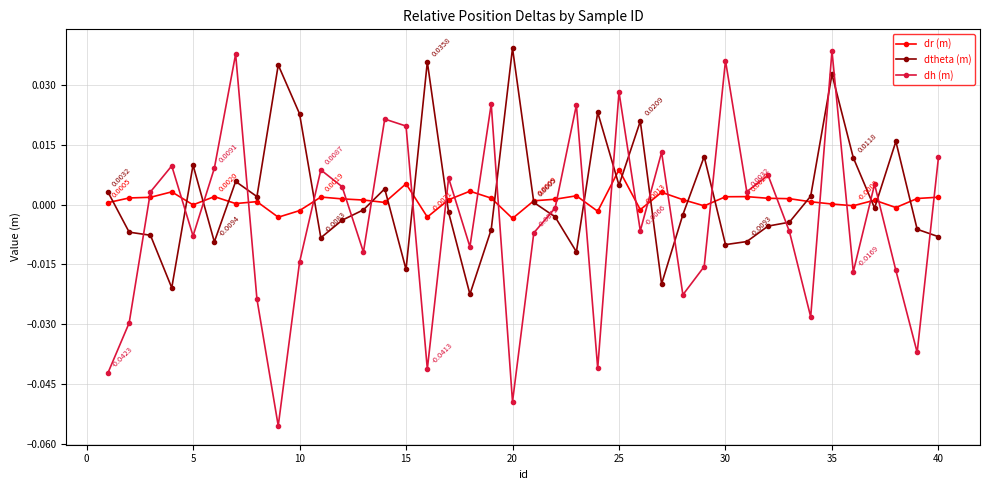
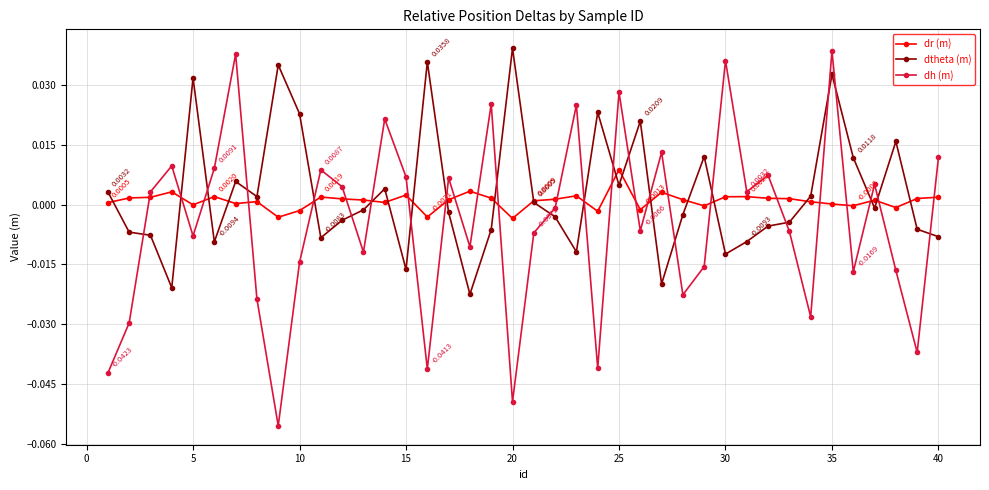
dtheta (m), 5: 0.010 -> 0.032
dr (m), 15: 0.005 -> 0.002
dh (m), 15: 0.020 -> 0.007
dtheta (m), 30: -0.010 -> -0.012
